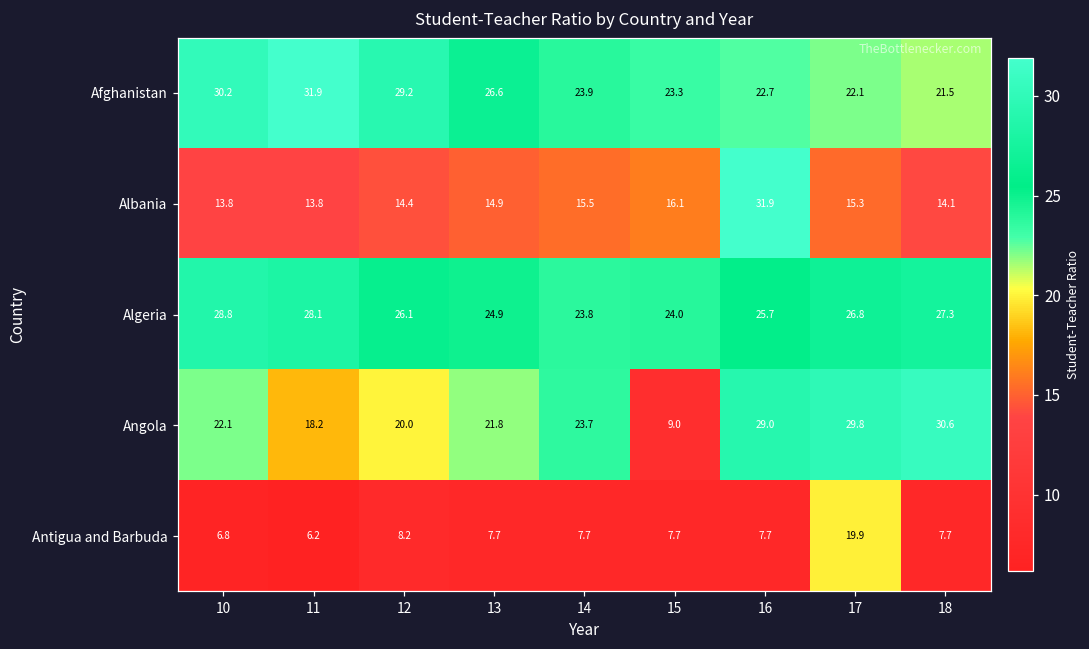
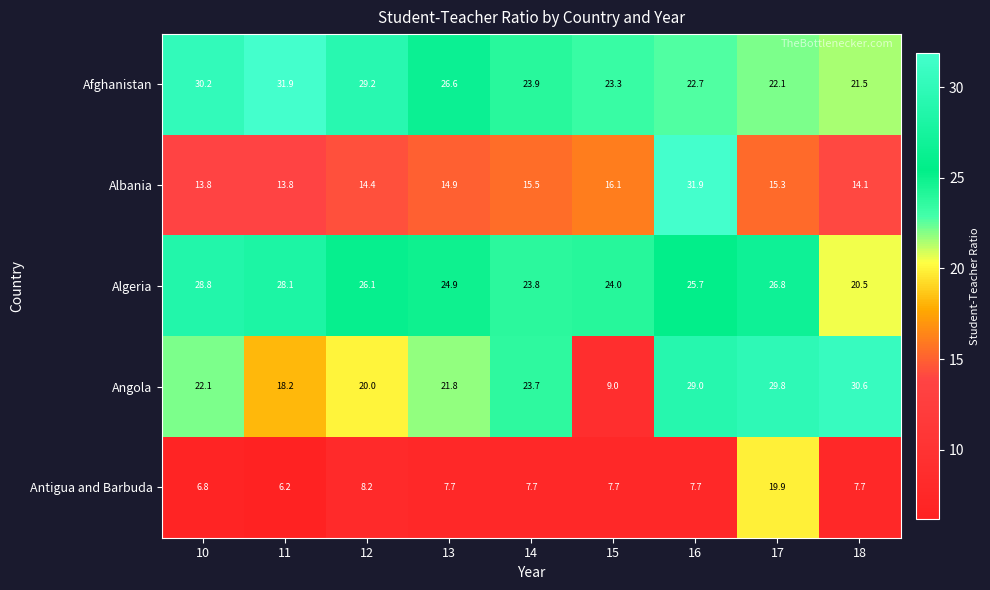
Algeria, 18: 27.3 -> 20.5
